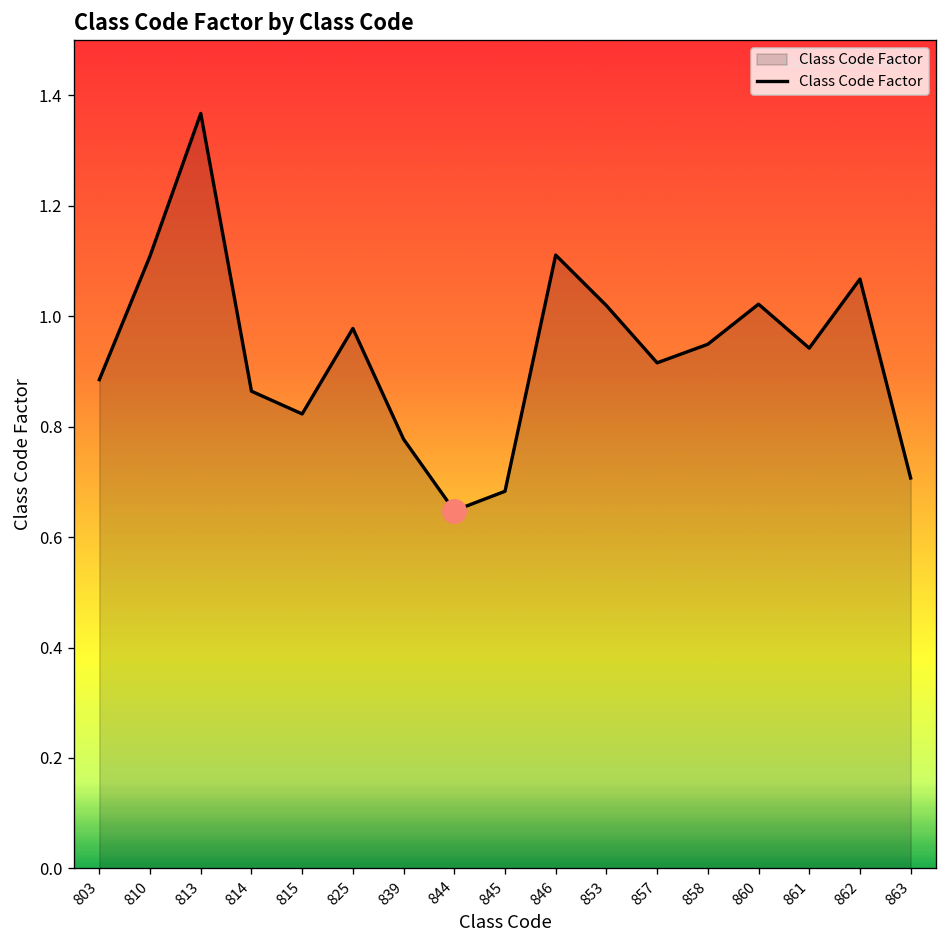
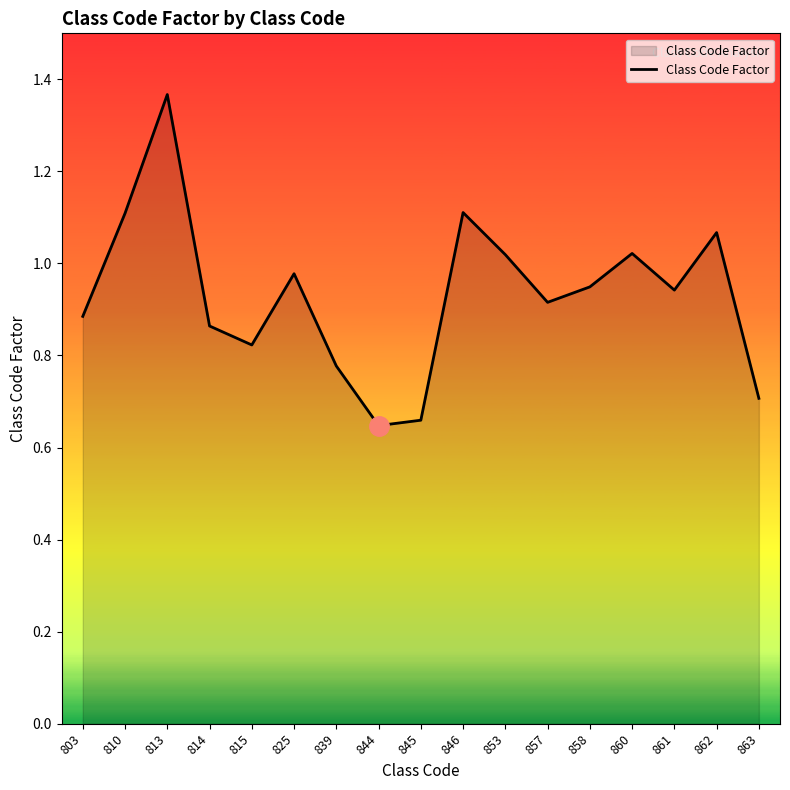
Class Code Factor, 845: 0.68 -> 0.66
